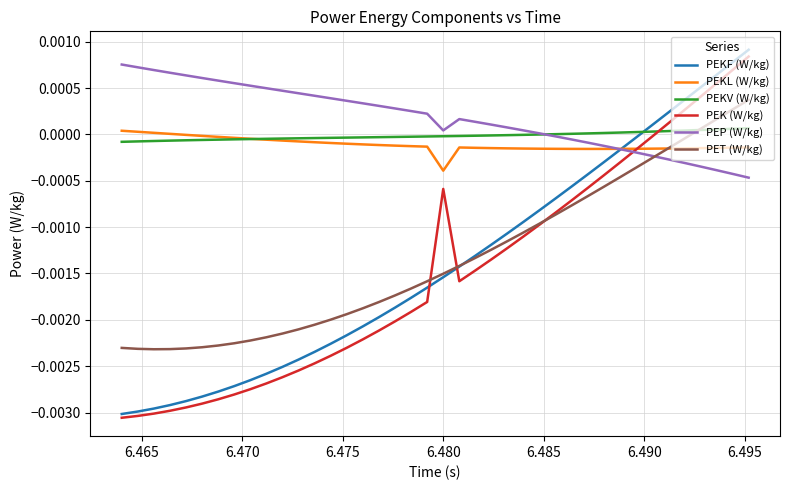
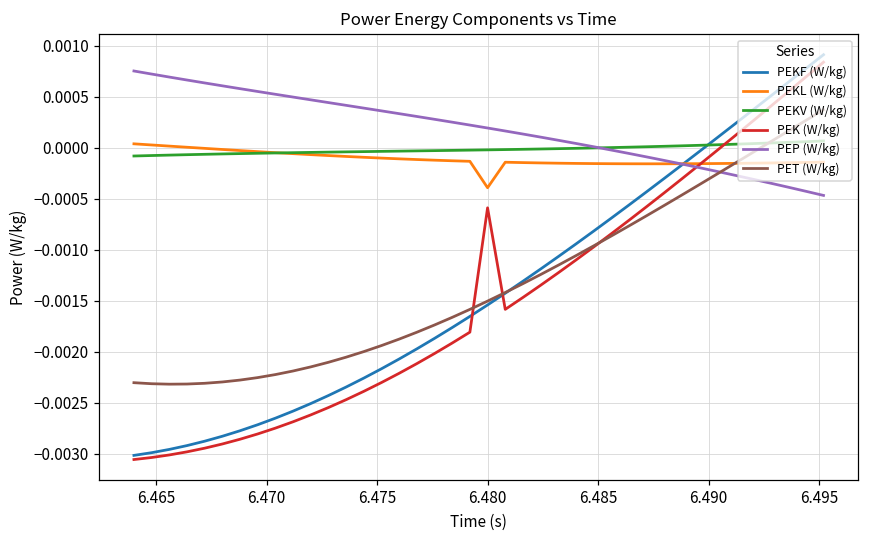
PEP (W/kg), 6.480: 0.0000 -> 0.0002
